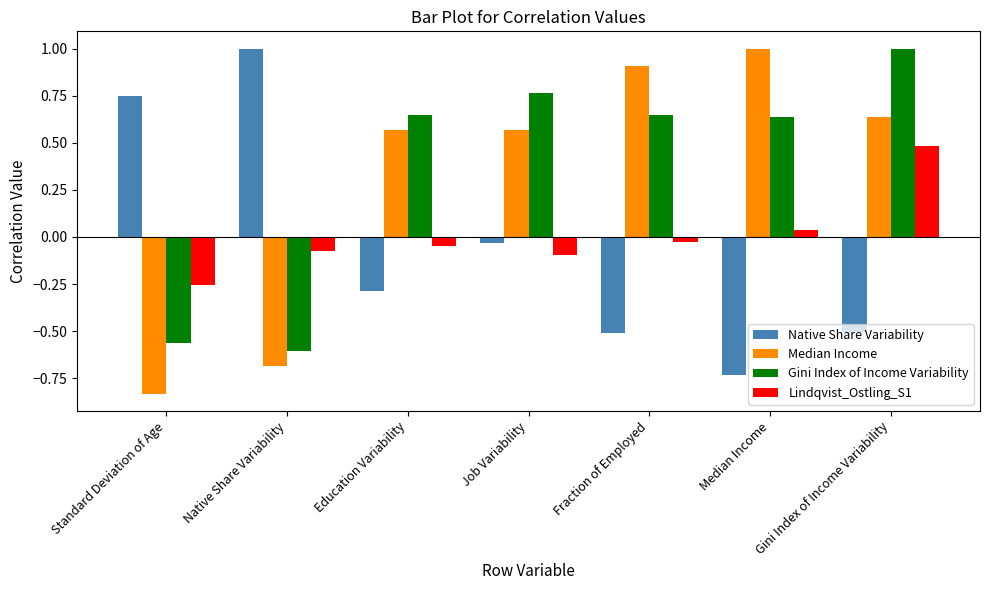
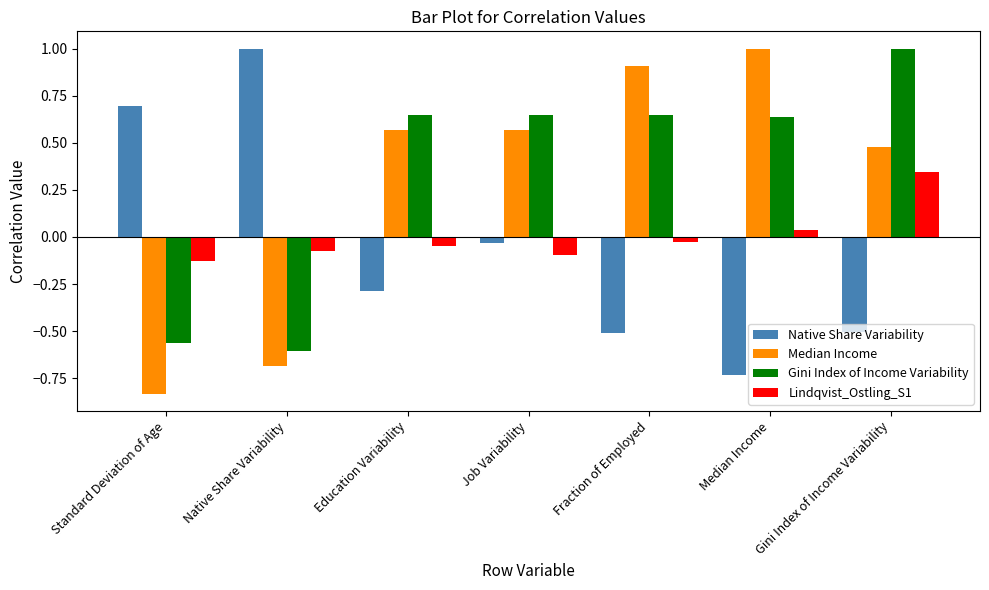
Native Share Variability, Standard Deviation of Age: 0.75 -> 0.69
Lindqvist_Ostling_S1, Standard Deviation of Age: -0.26 -> -0.13
Gini Index of Income Variability, Job Variability: 0.77 -> 0.65
Median Income, Gini Index of Income Variability: 0.64 -> 0.48
Lindqvist_Ostling_S1, Gini Index of Income Variability: 0.48 -> 0.34
